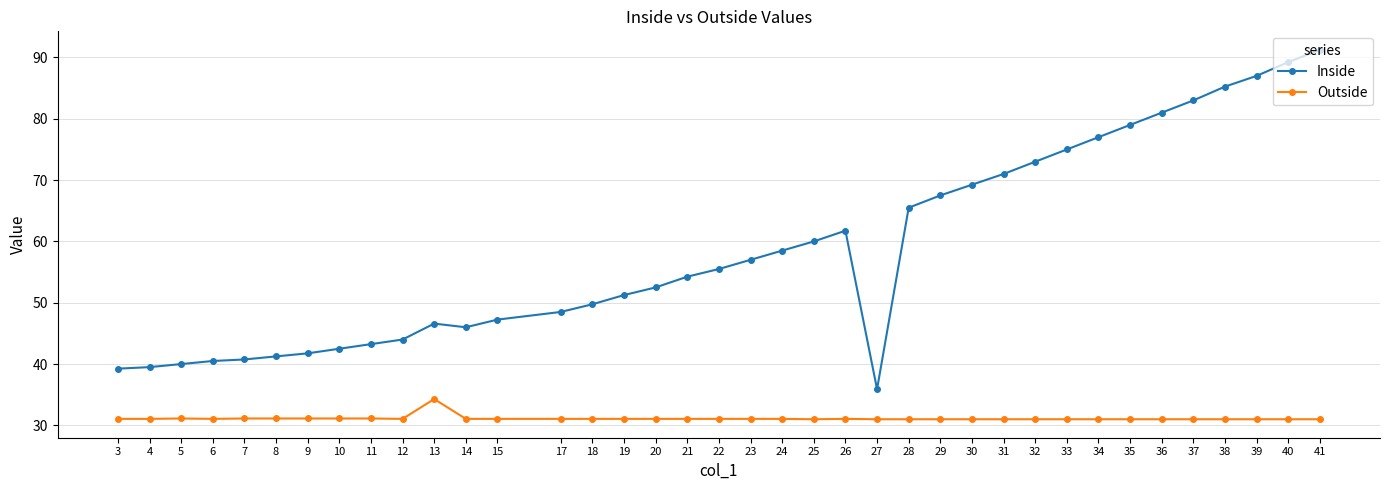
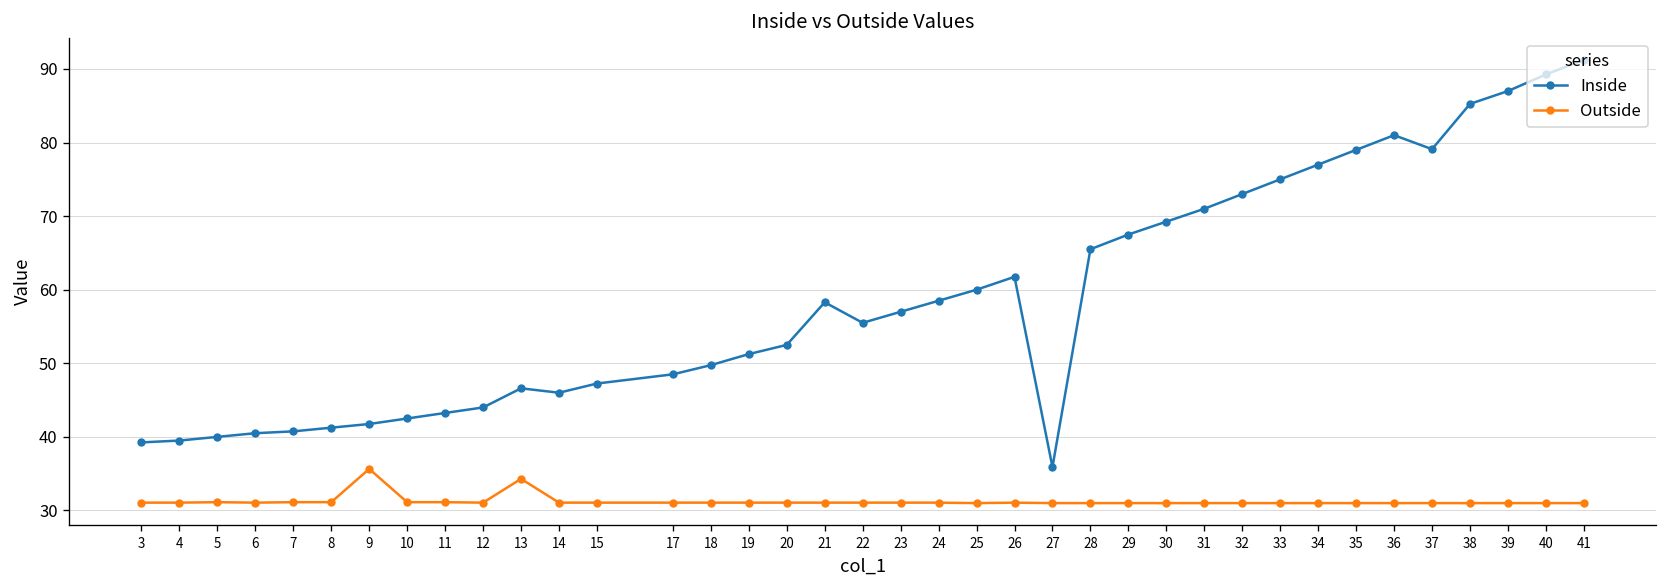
Outside, 9: 31 -> 36
Inside, 21: 54 -> 58
Inside, 37: 83 -> 79
